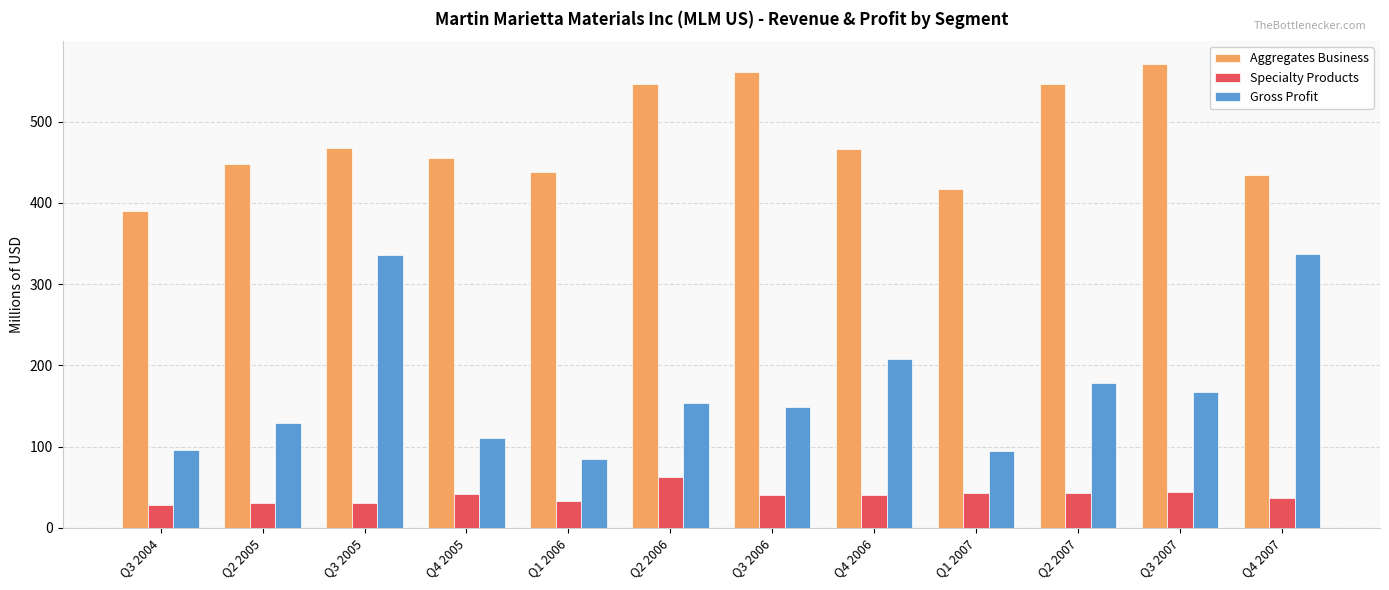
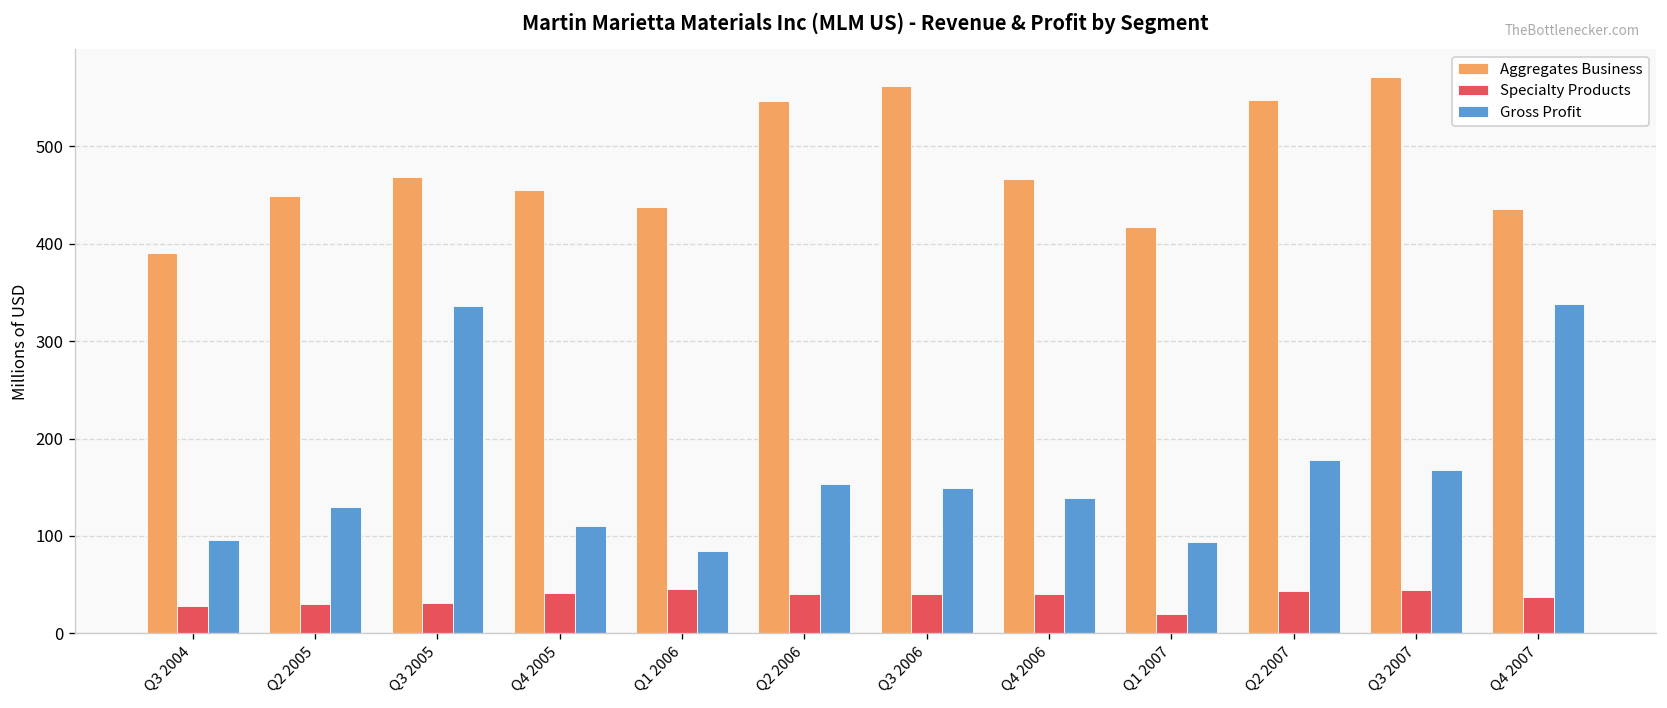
Specialty Products, Q1 2006: 30 -> 50
Specialty Products, Q2 2006: 60 -> 40
Gross Profit, Q4 2006: 210 -> 140
Specialty Products, Q1 2007: 40 -> 20
